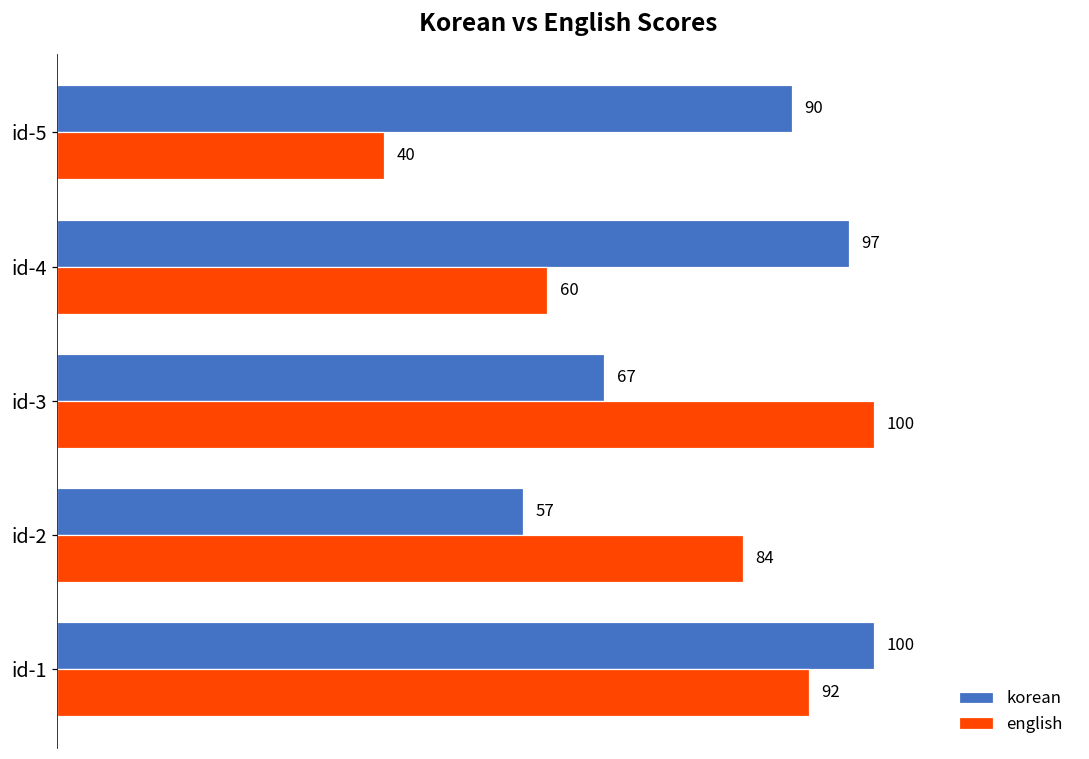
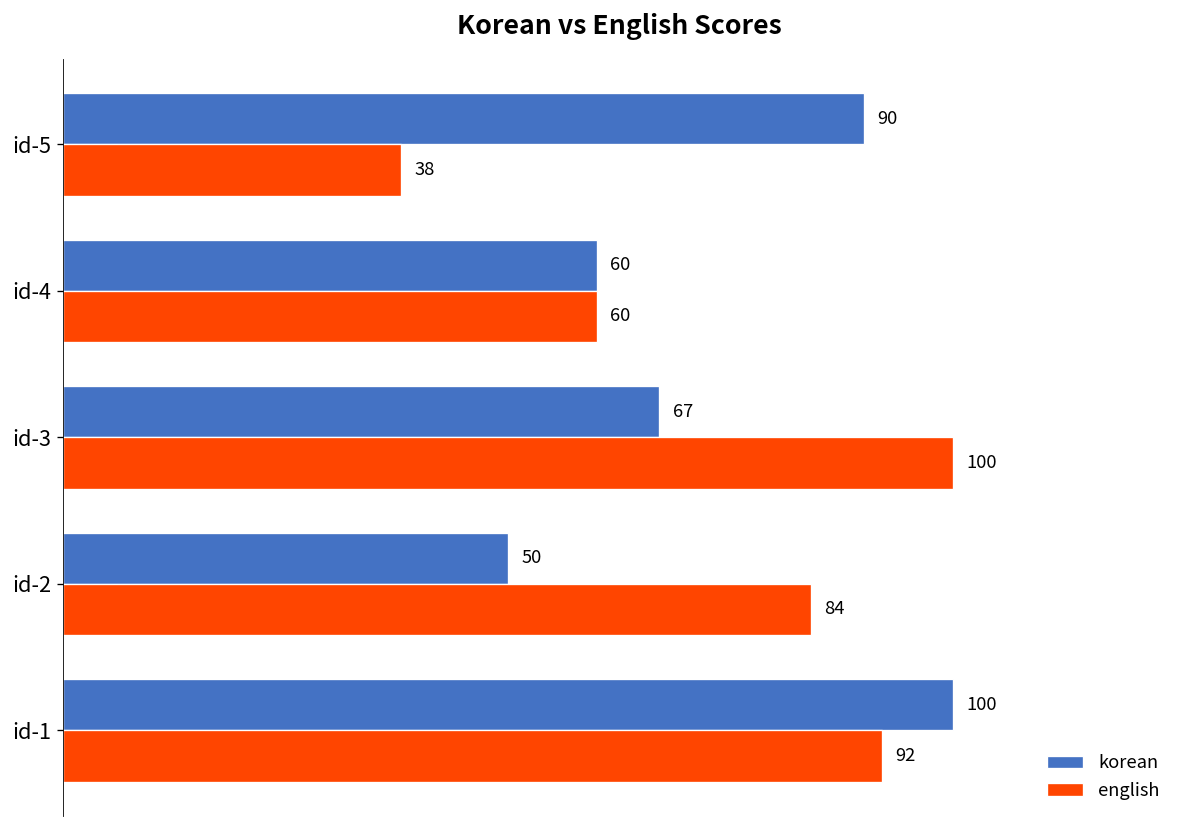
english, id-5: 40 -> 38
korean, id-4: 97 -> 60
korean, id-2: 57 -> 50
